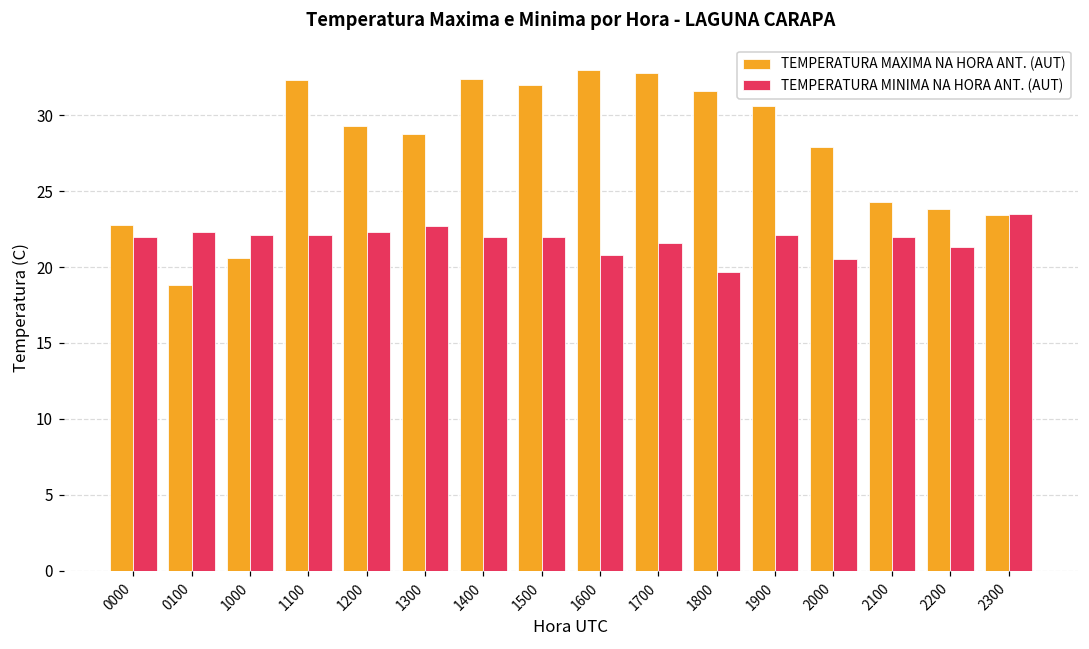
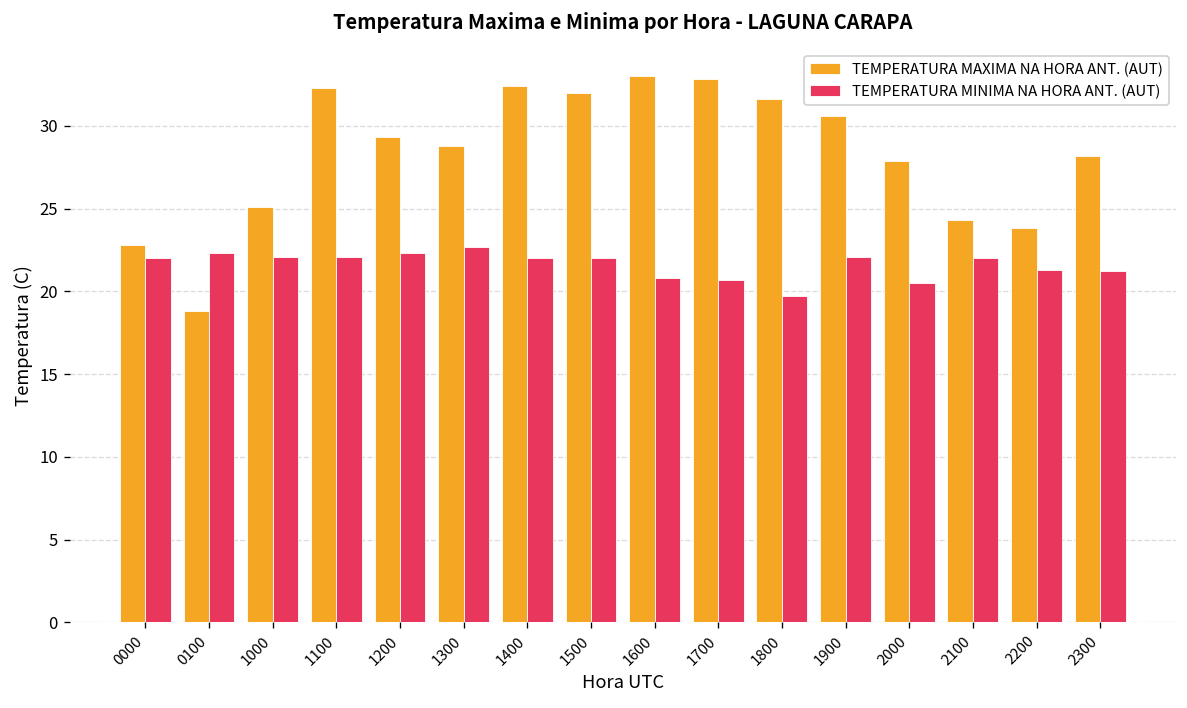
TEMPERATURA MAXIMA NA HORA ANT. (AUT), 1000: 20.6 -> 25.1
TEMPERATURA MINIMA NA HORA ANT. (AUT), 1700: 21.6 -> 20.7
TEMPERATURA MAXIMA NA HORA ANT. (AUT), 2300: 23.4 -> 28.2
TEMPERATURA MINIMA NA HORA ANT. (AUT), 2300: 23.5 -> 21.2
